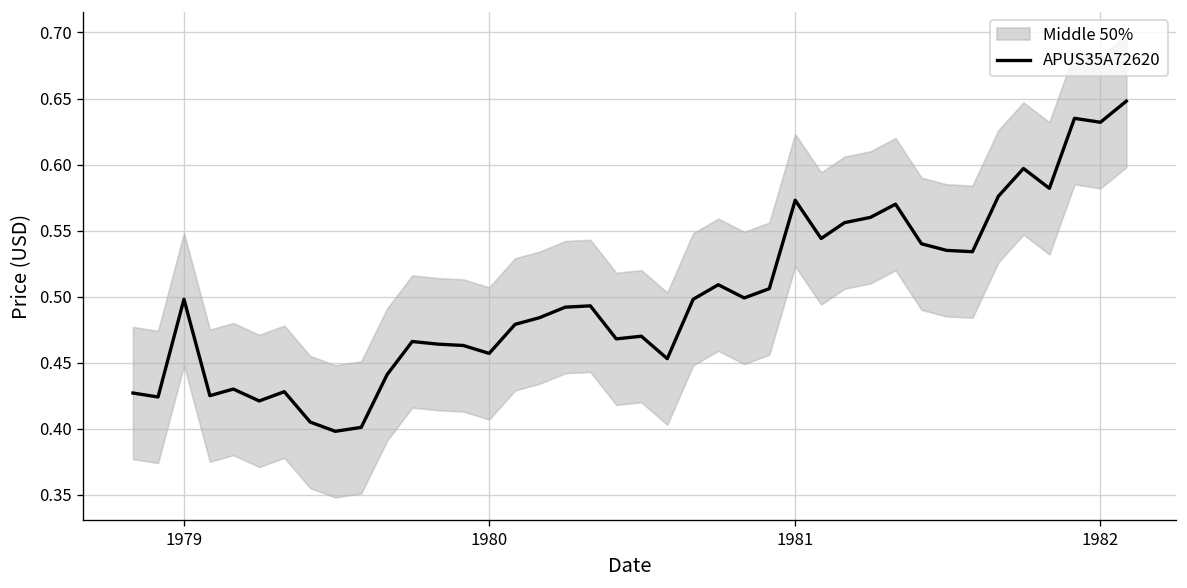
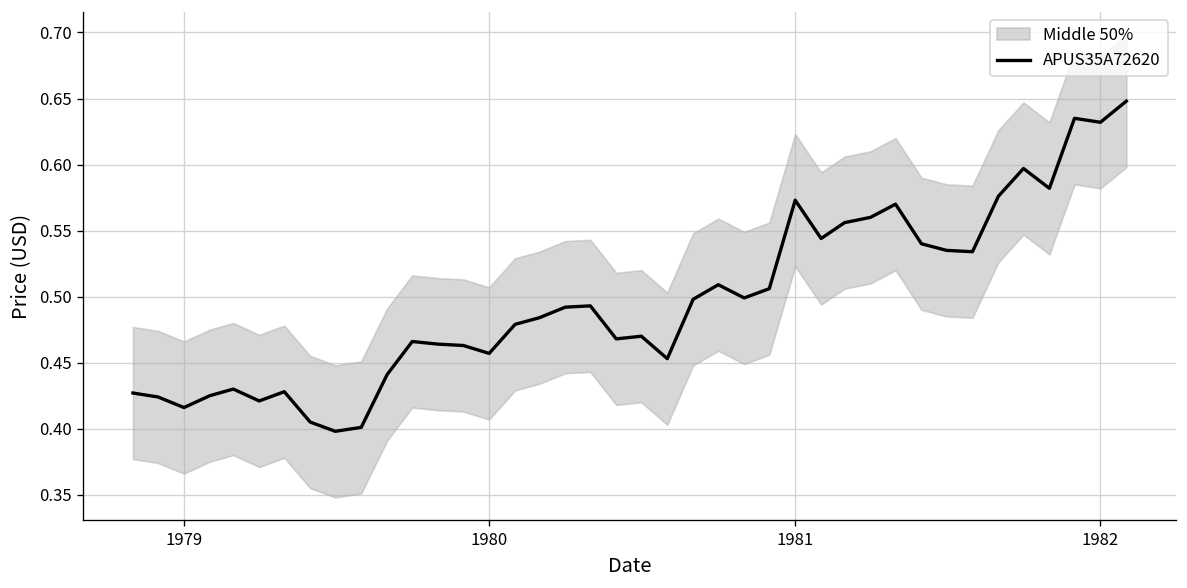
APUS35A72620, 1979: 0.498 -> 0.416
